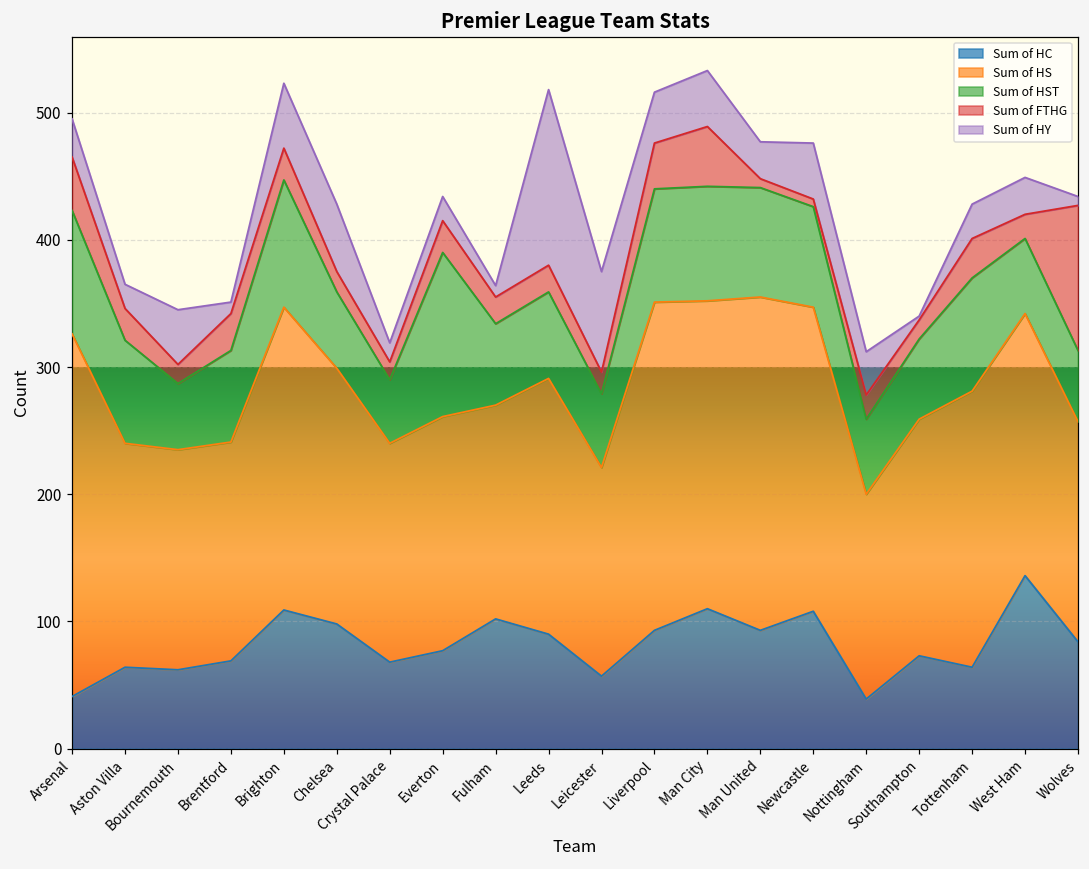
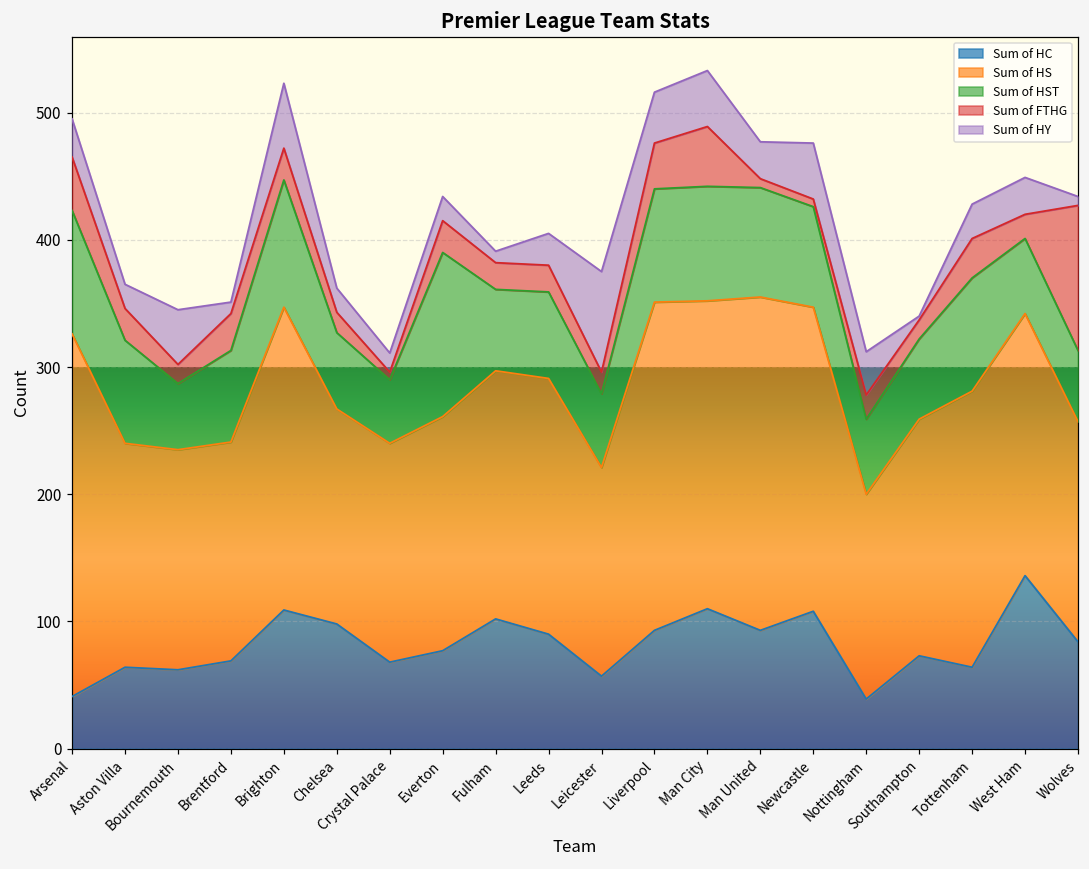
Sum of HS, Chelsea: 201 -> 169
Sum of HY, Chelsea: 53 -> 19
Sum of FTHG, Crystal Palace: 14 -> 6
Sum of HS, Fulham: 168 -> 195
Sum of HY, Leeds: 138 -> 25
